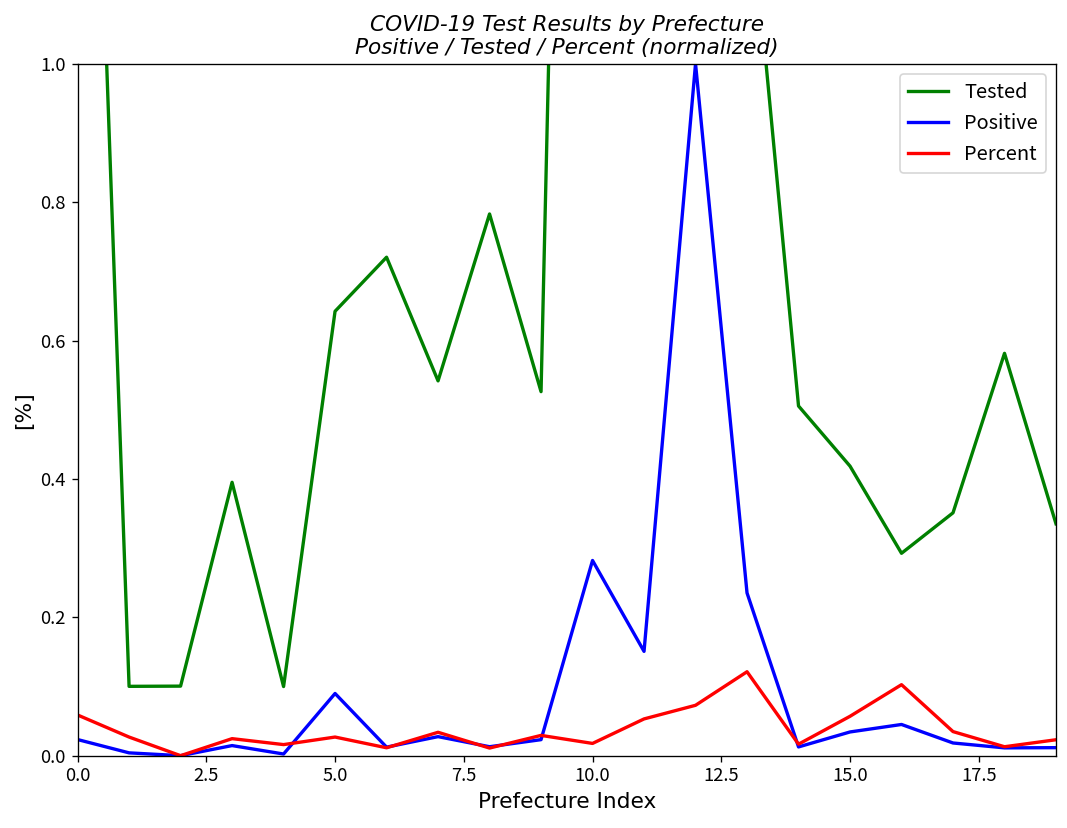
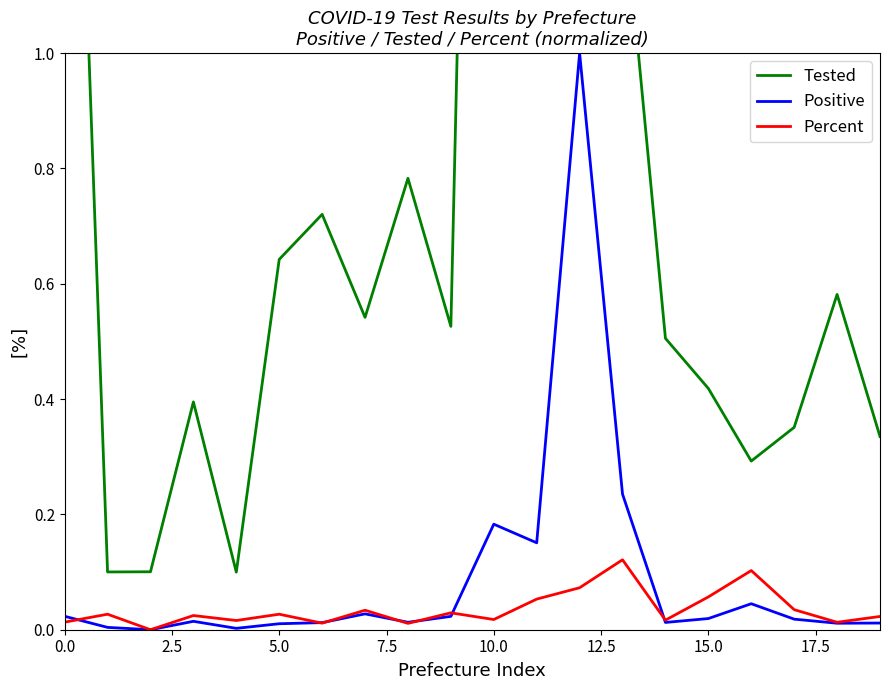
Percent, 0.0: 0.06 -> 0.01
Positive, 5.0: 0.09 -> 0.01
Positive, 10.0: 0.28 -> 0.18
Positive, 15.0: 0.03 -> 0.02
